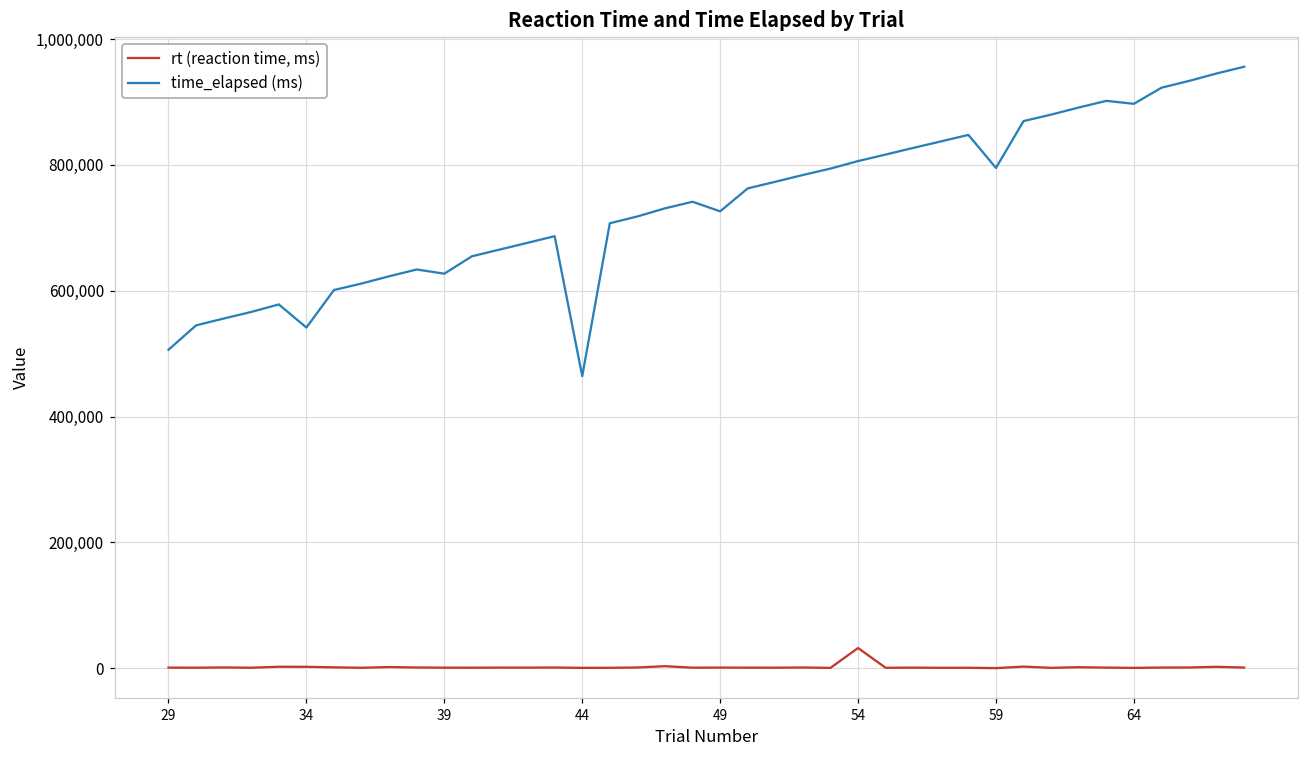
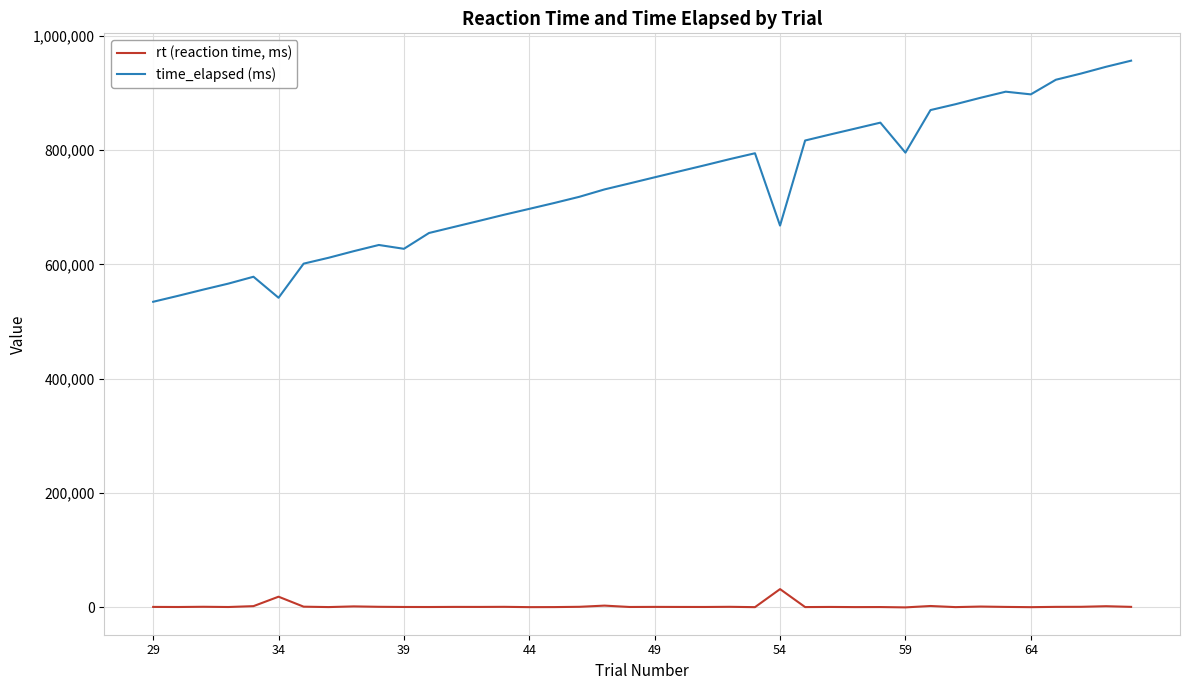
time_elapsed (ms), 29: 510,000 -> 530,000
rt (reaction time, ms), 34: 0 -> 20,000
time_elapsed (ms), 44: 460,000 -> 700,000
time_elapsed (ms), 49: 730,000 -> 750,000
time_elapsed (ms), 54: 810,000 -> 670,000
